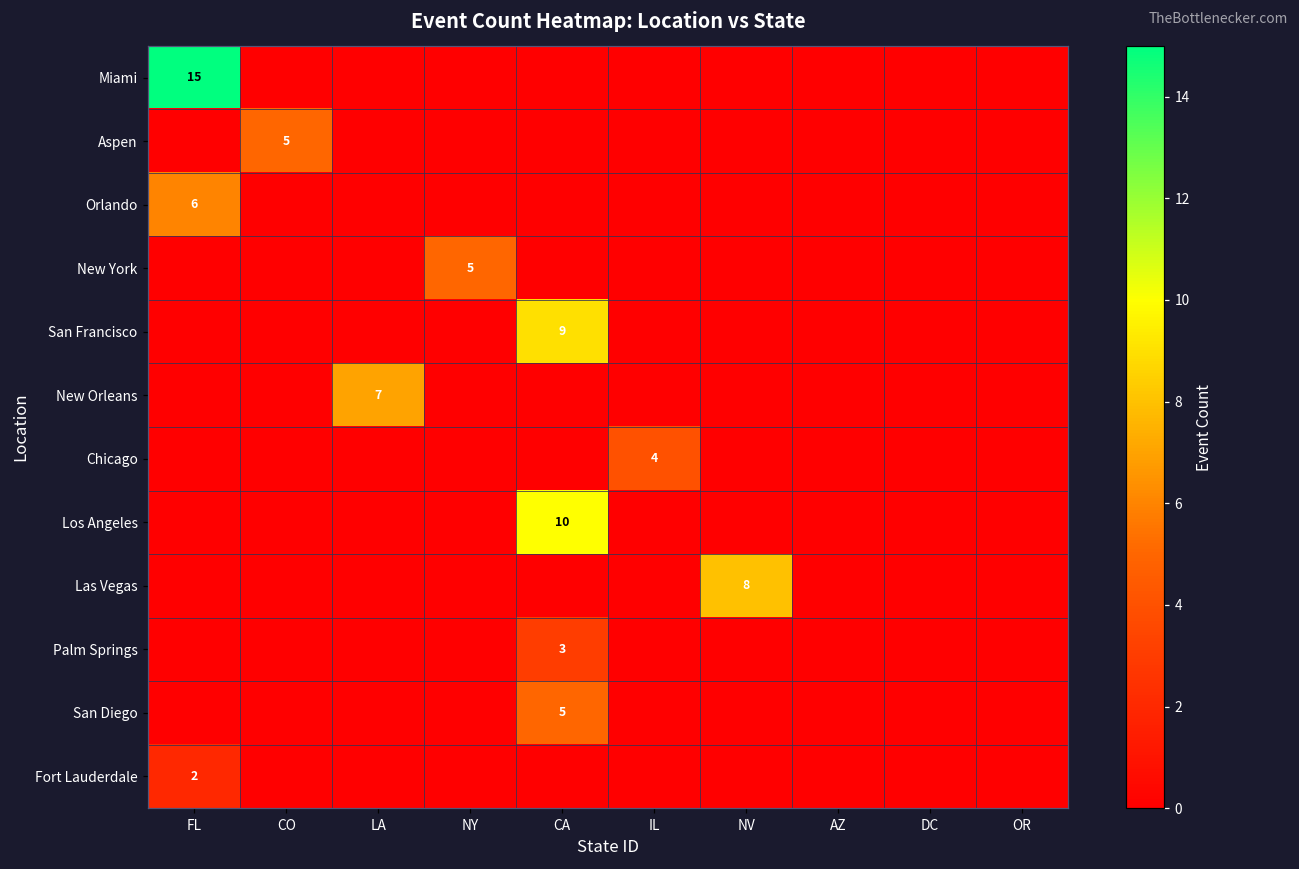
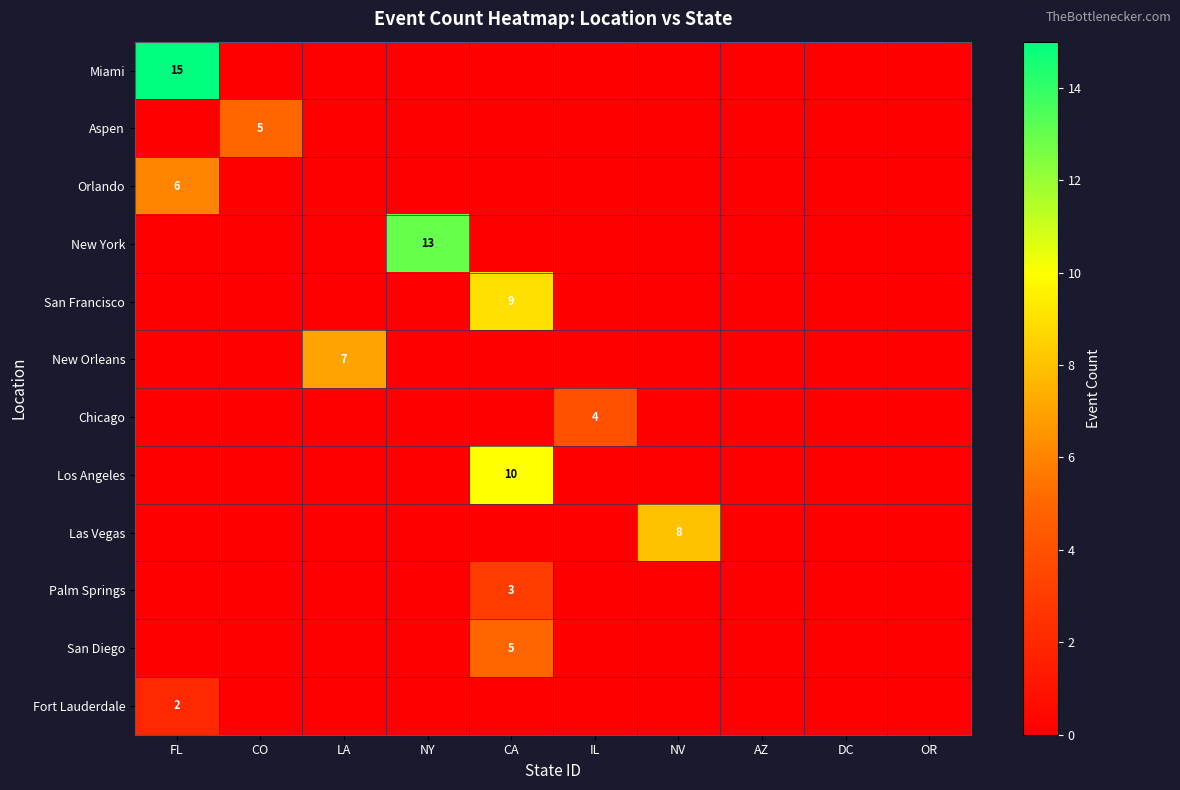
New York, NY: 5 -> 13
